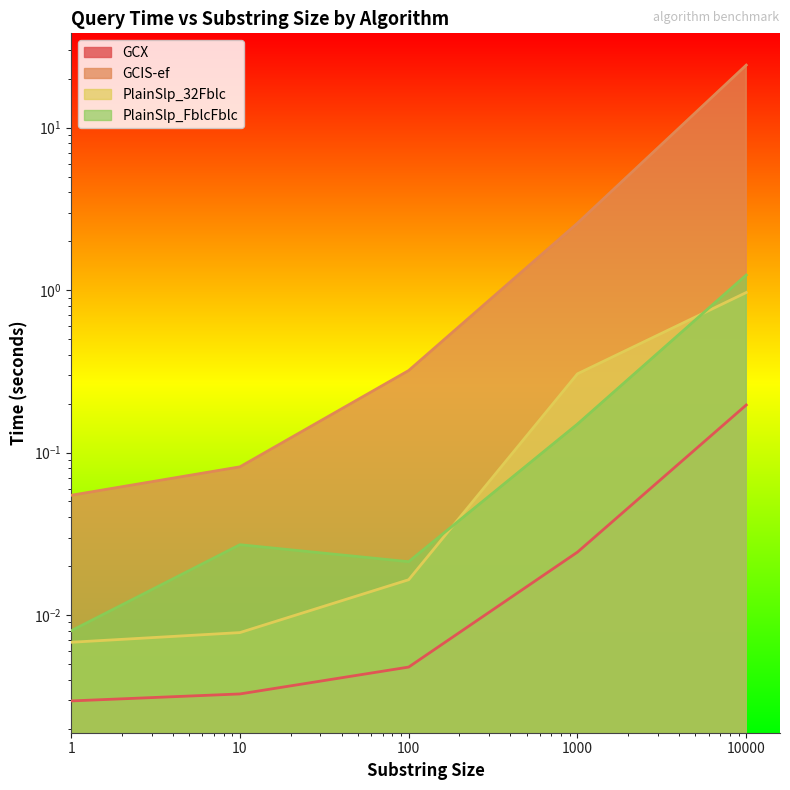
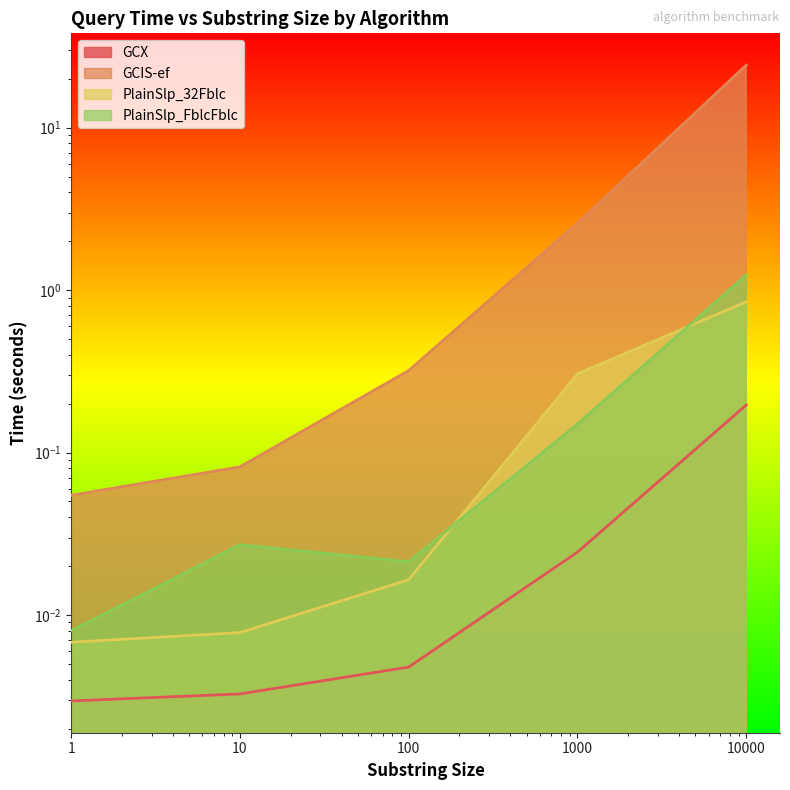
PlainSlp_32Fblc, 10000: 1.0 -> 0.8
